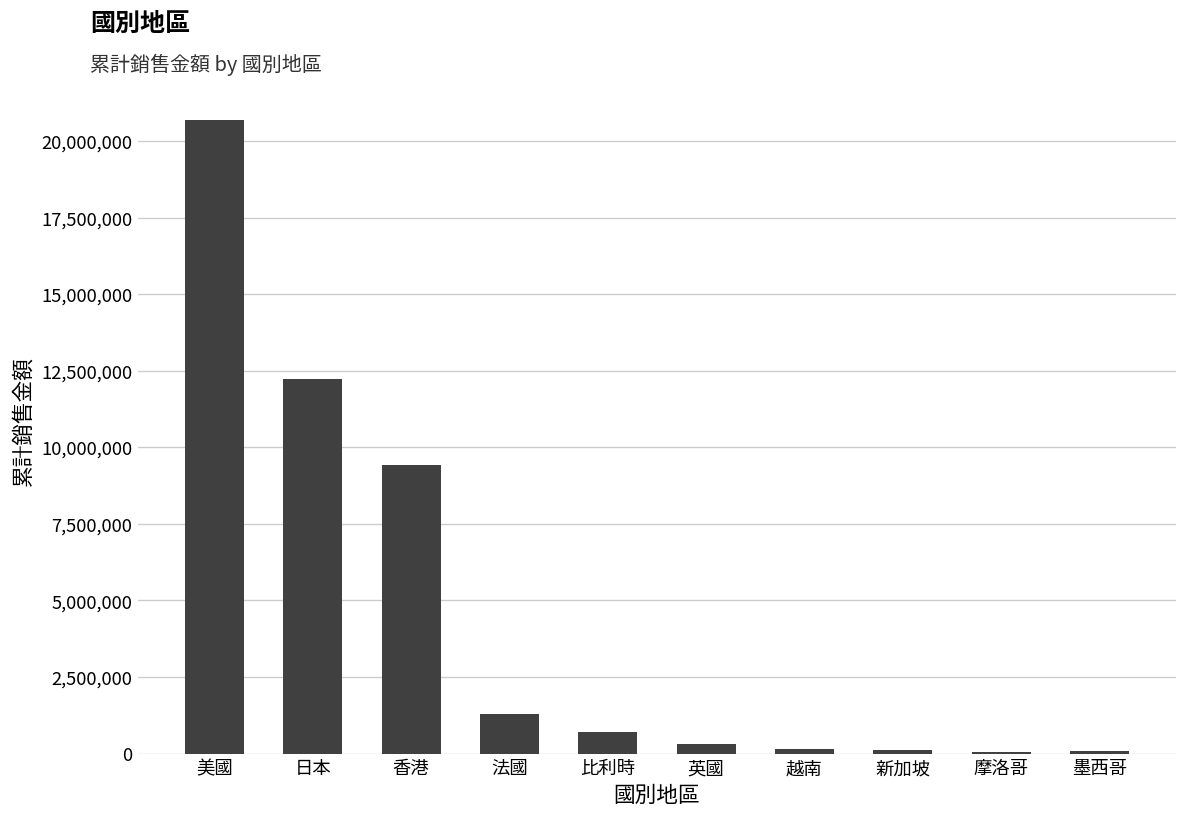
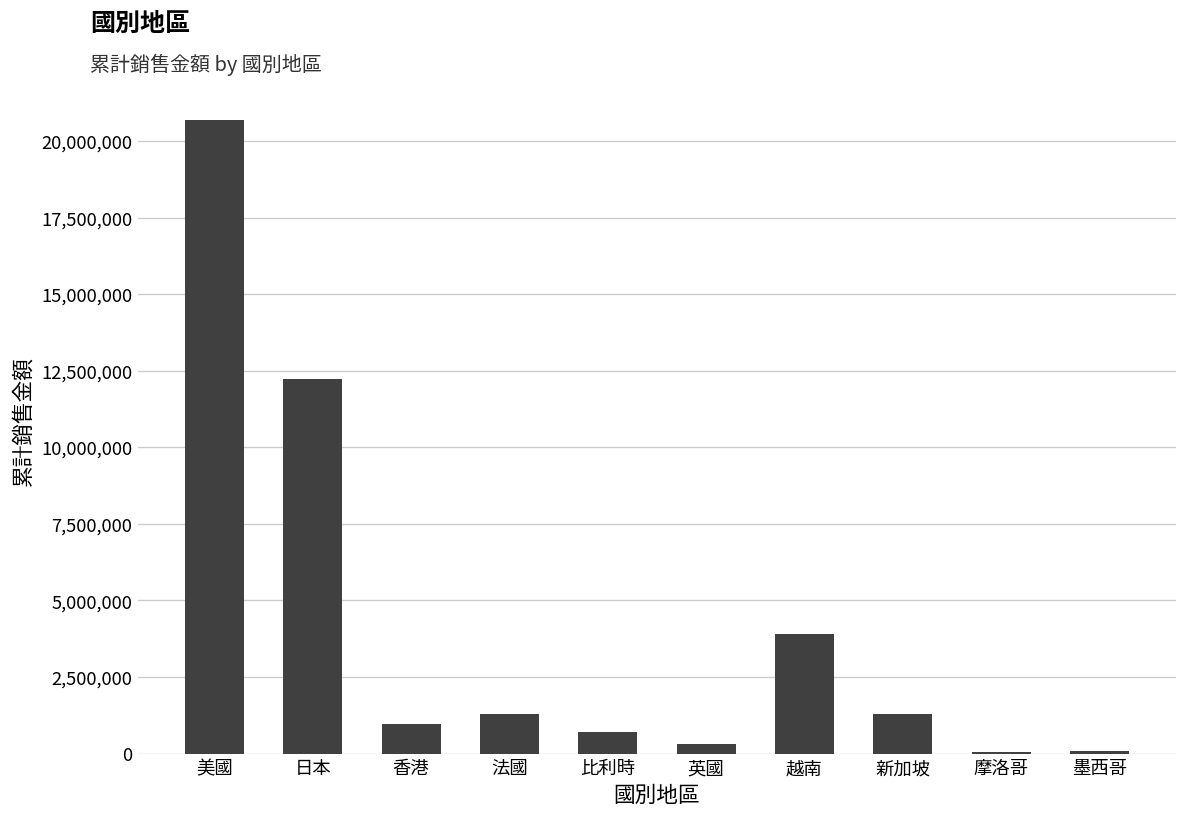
香港: 9,400,000 -> 1,000,000
越南: 100,000 -> 3,900,000
新加坡: 100,000 -> 1,300,000
